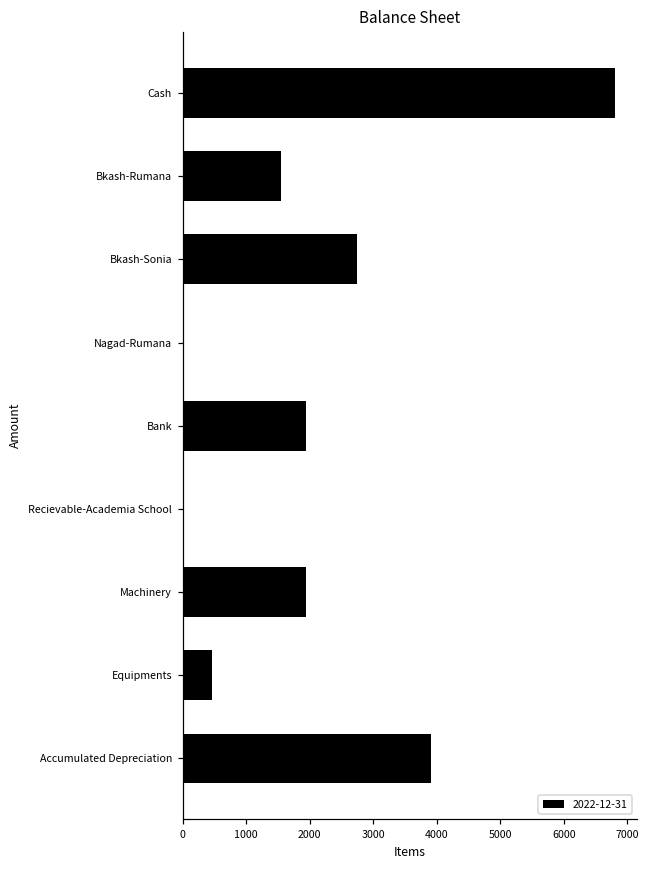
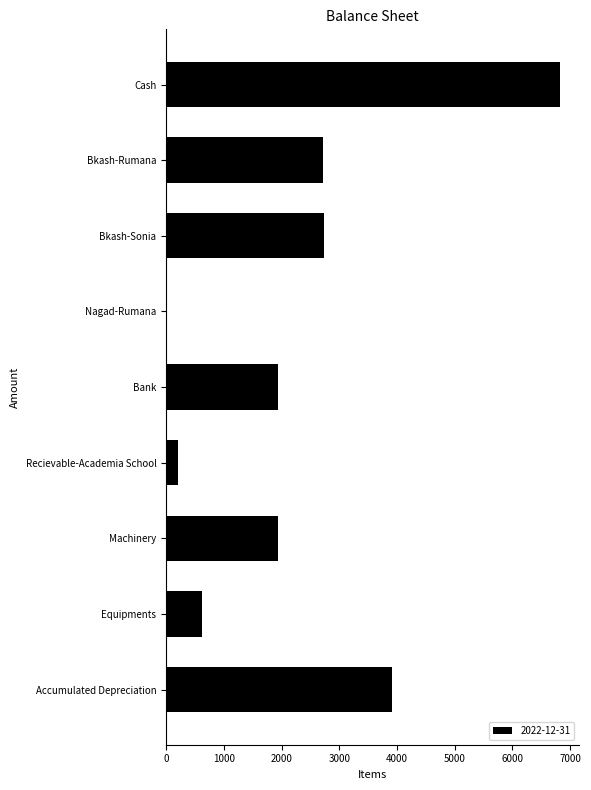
Bkash-Rumana: 1500 -> 2700
Recievable-Academia School: 0 -> 200
Equipments: 500 -> 600
